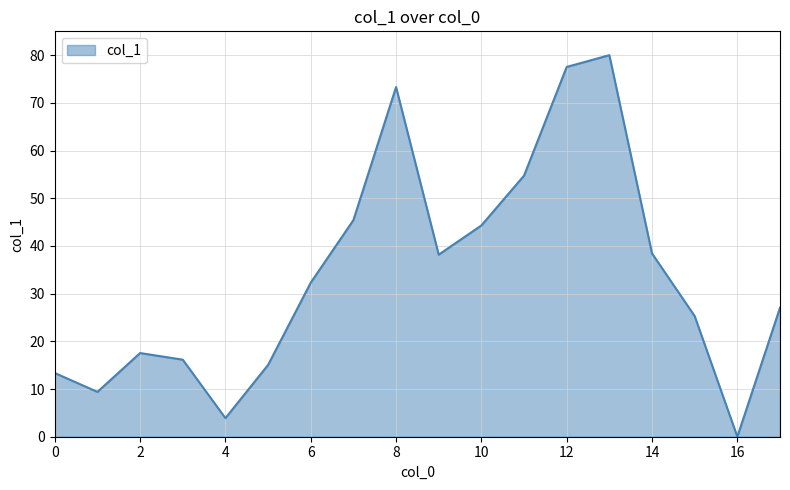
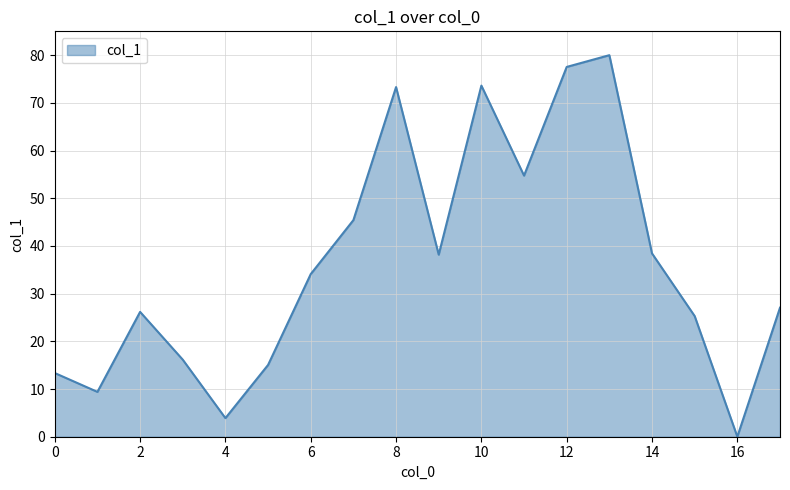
2: 18 -> 26
6: 32 -> 34
10: 44 -> 74
